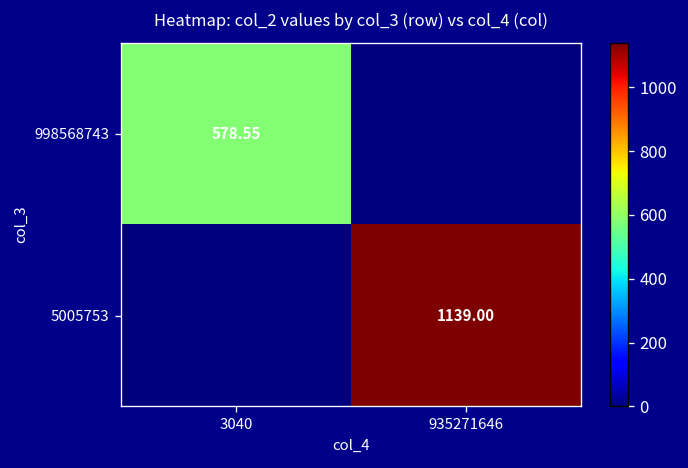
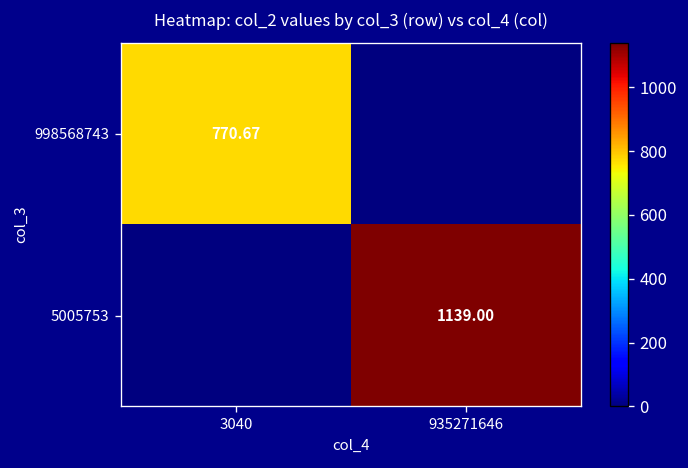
998568743, 3040: 578.55 -> 770.67
